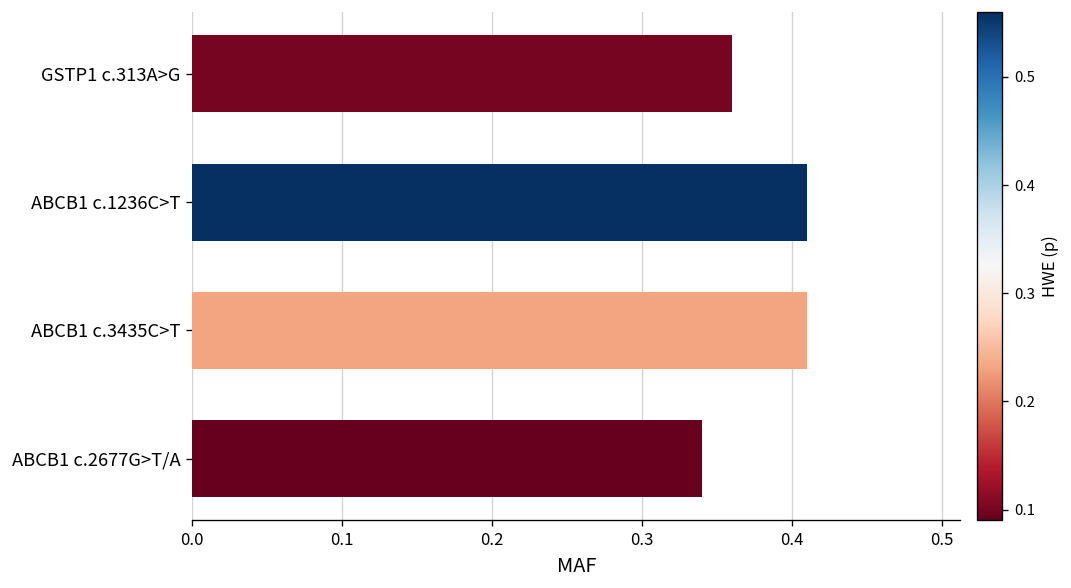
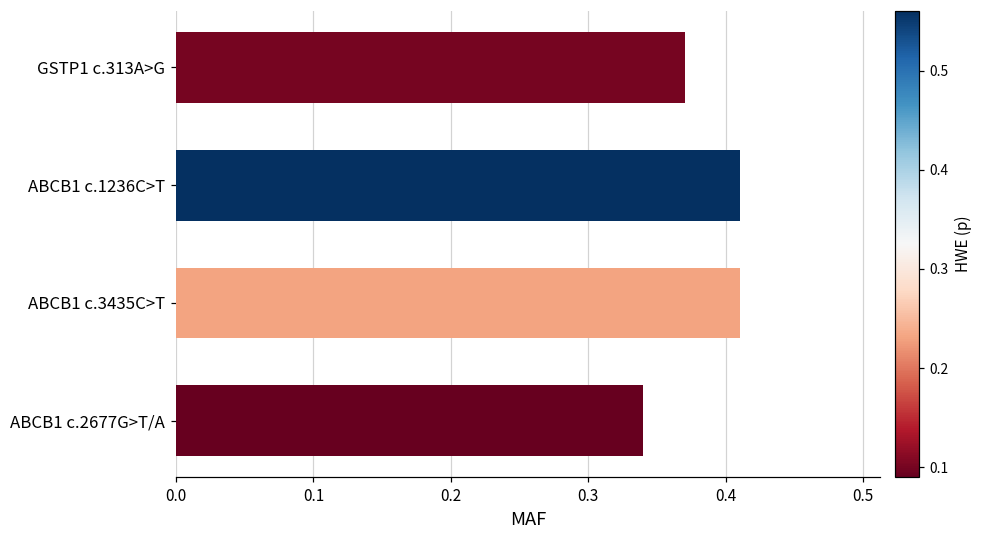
GSTP1 c.313A>G: 0.36 -> 0.37
